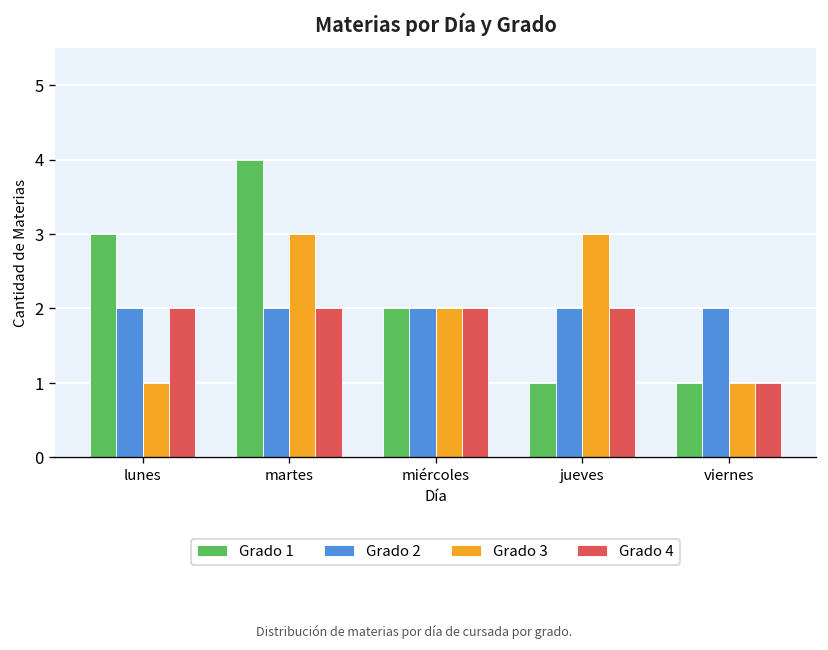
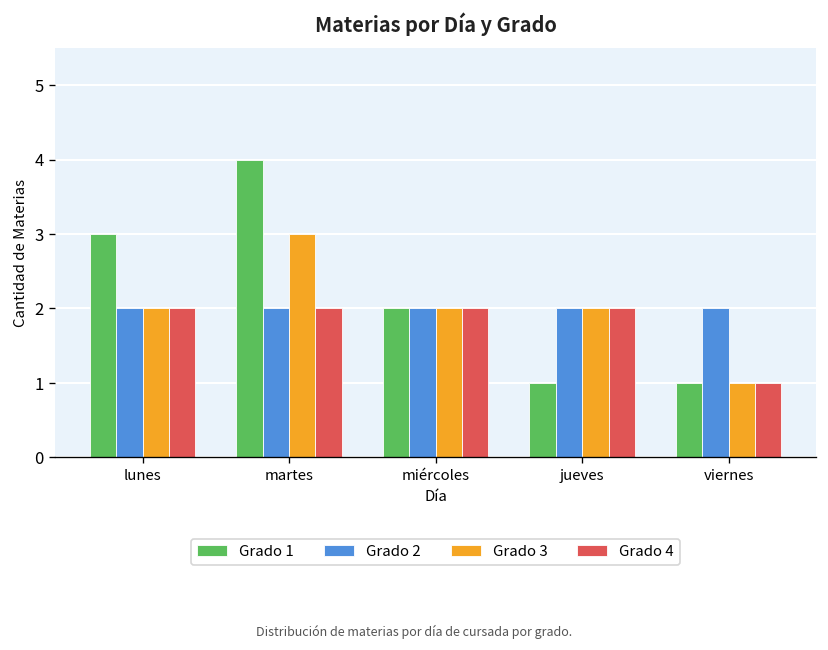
Grado 3, lunes: 1 -> 2
Grado 3, jueves: 3 -> 2
